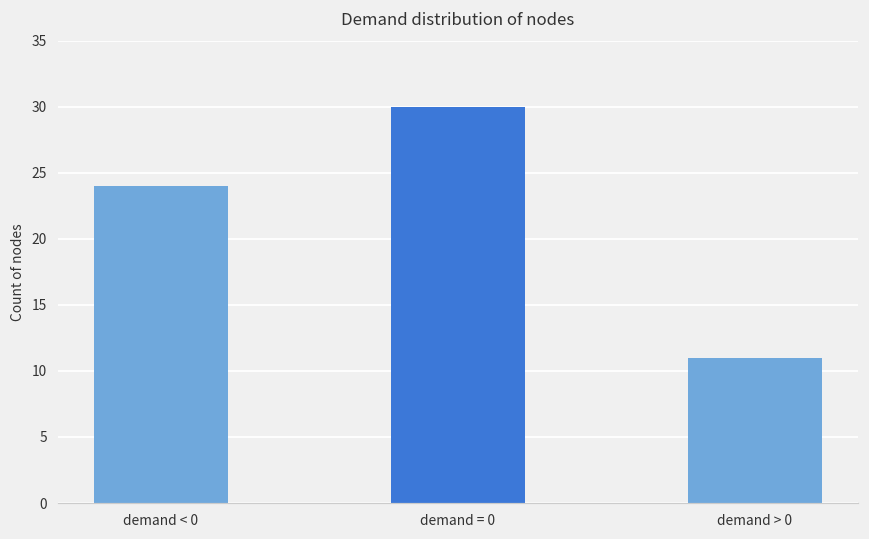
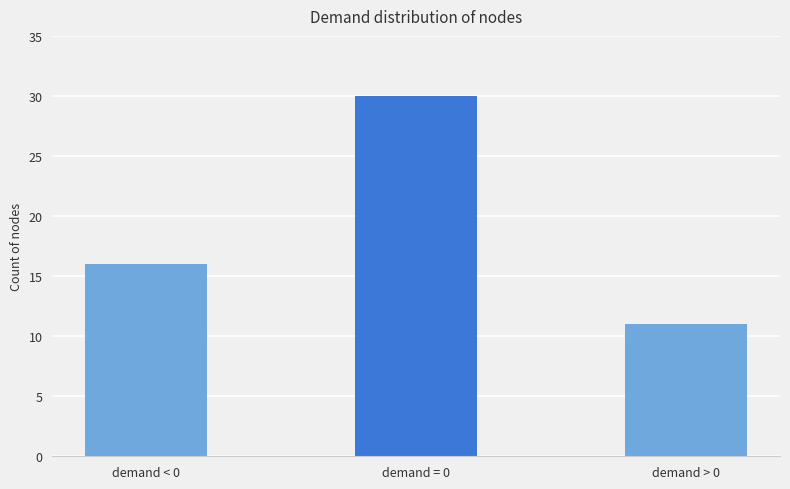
demand < 0: 24 -> 16
